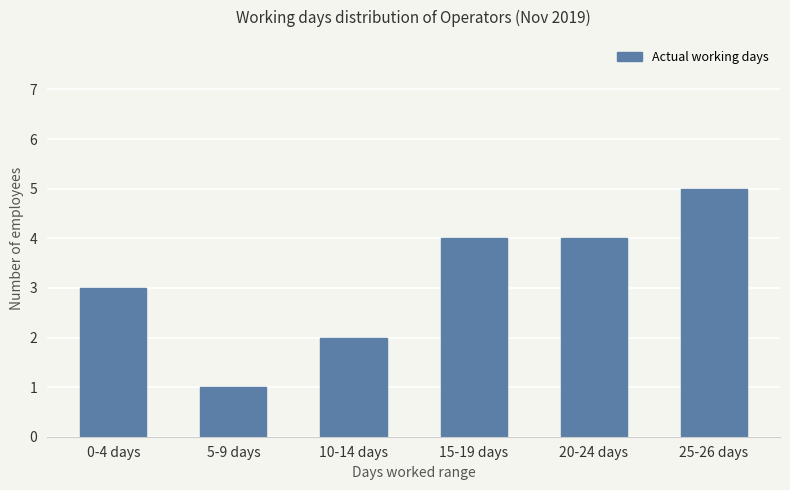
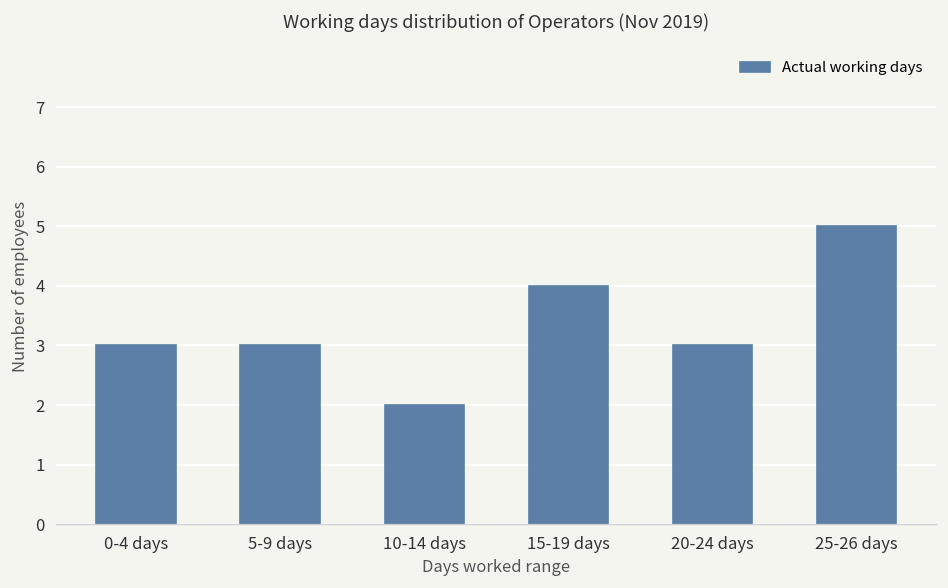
5-9 days: 1 -> 3
20-24 days: 4 -> 3
